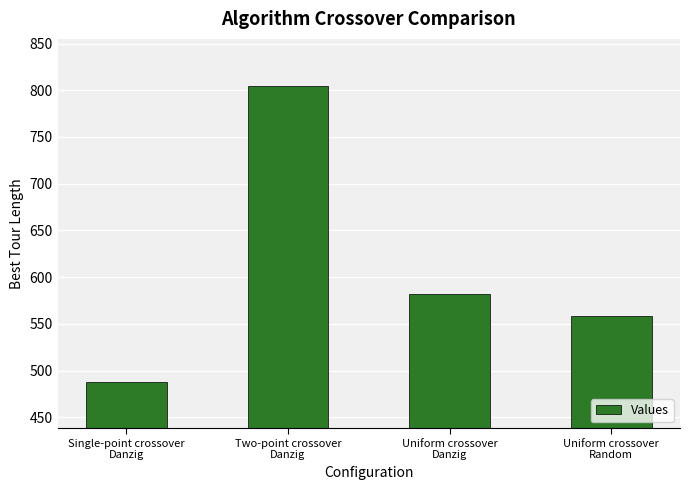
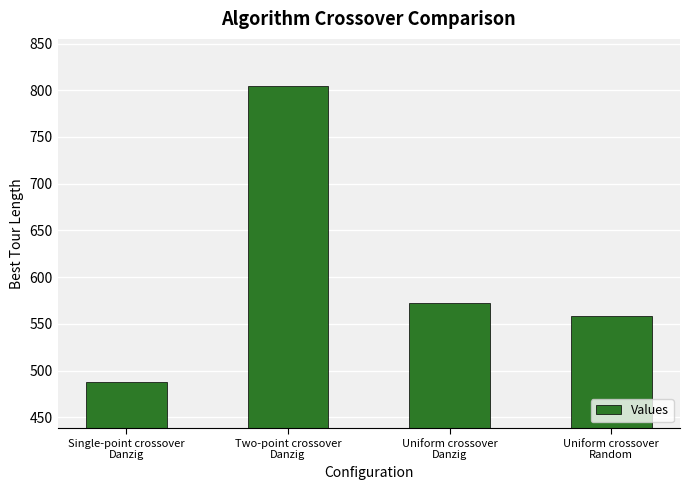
Uniform crossover Danzig: 580 -> 570
